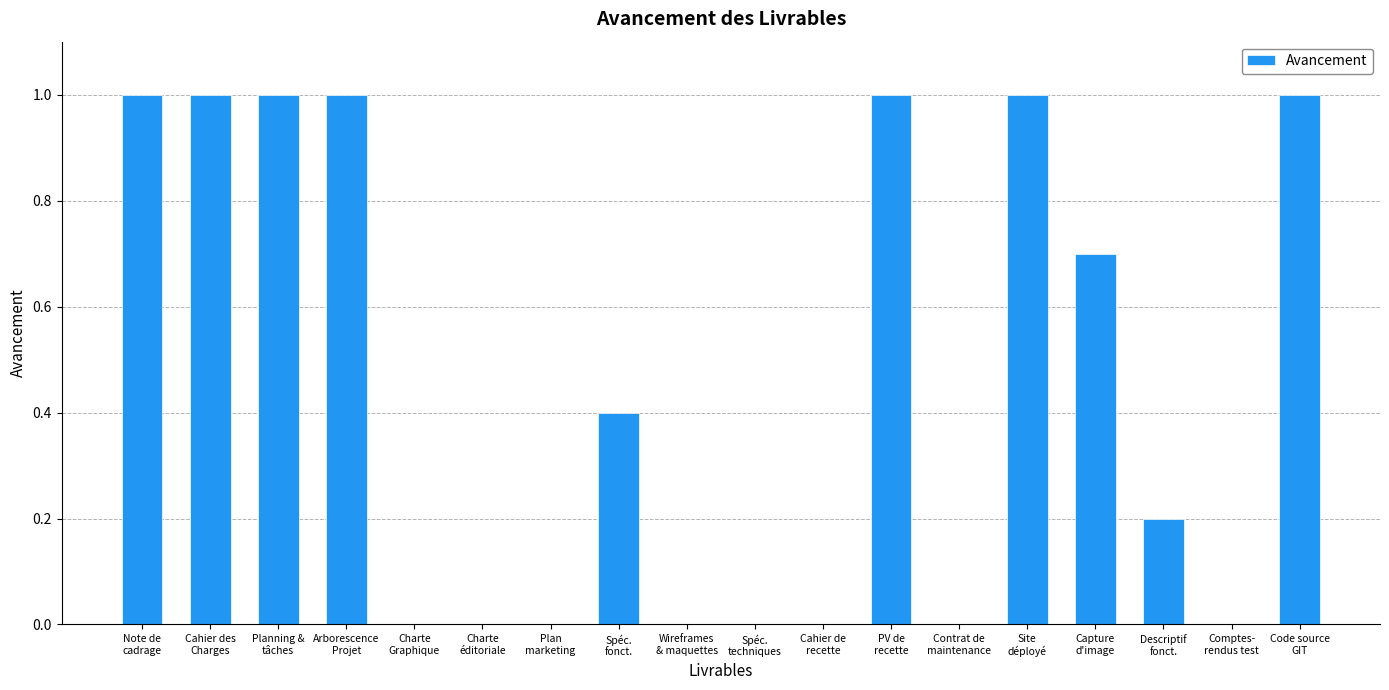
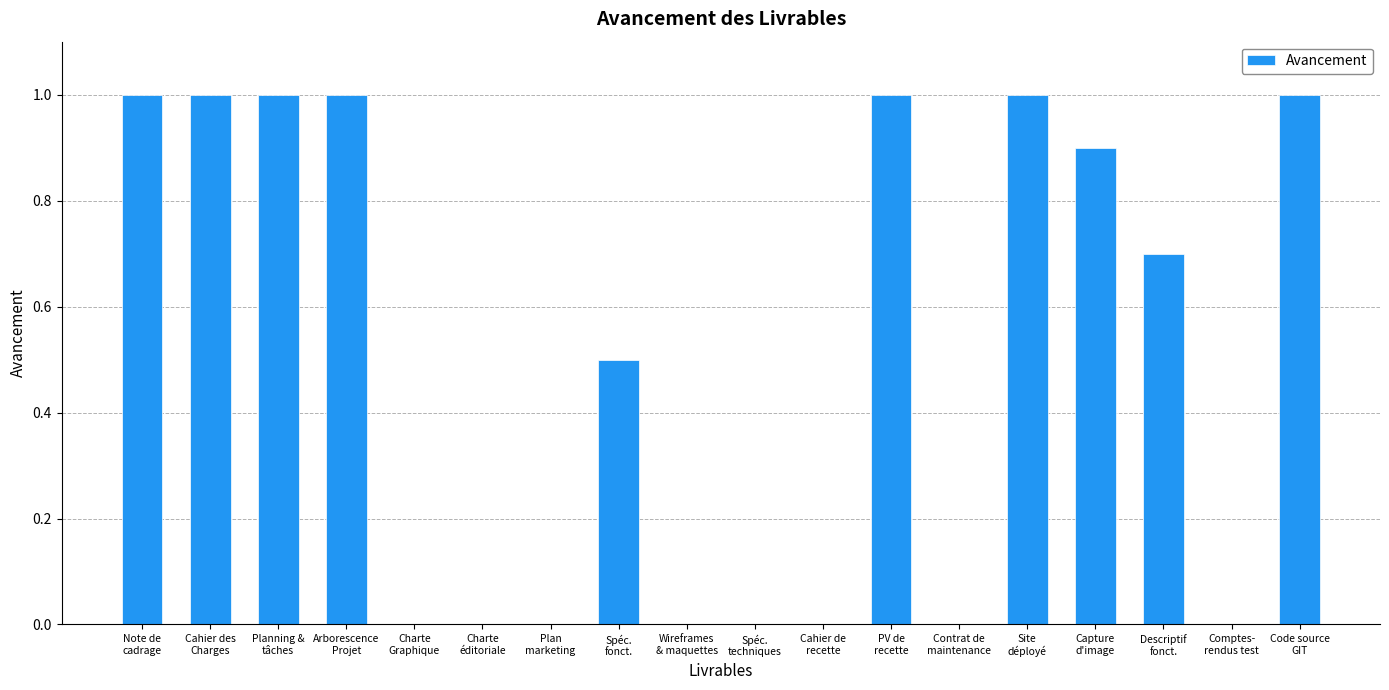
Spéc. fonct.: 0.4 -> 0.5
Capture d'image: 0.7 -> 0.9
Descriptif fonct.: 0.2 -> 0.7
